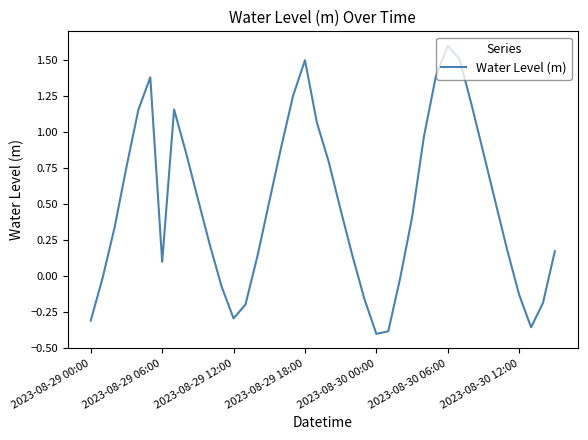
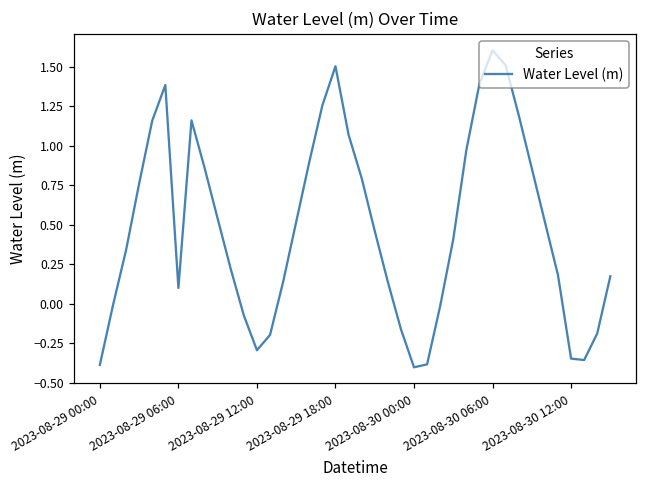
2023-08-29 00:00: -0.31 -> -0.39
2023-08-30 12:00: -0.13 -> -0.35
